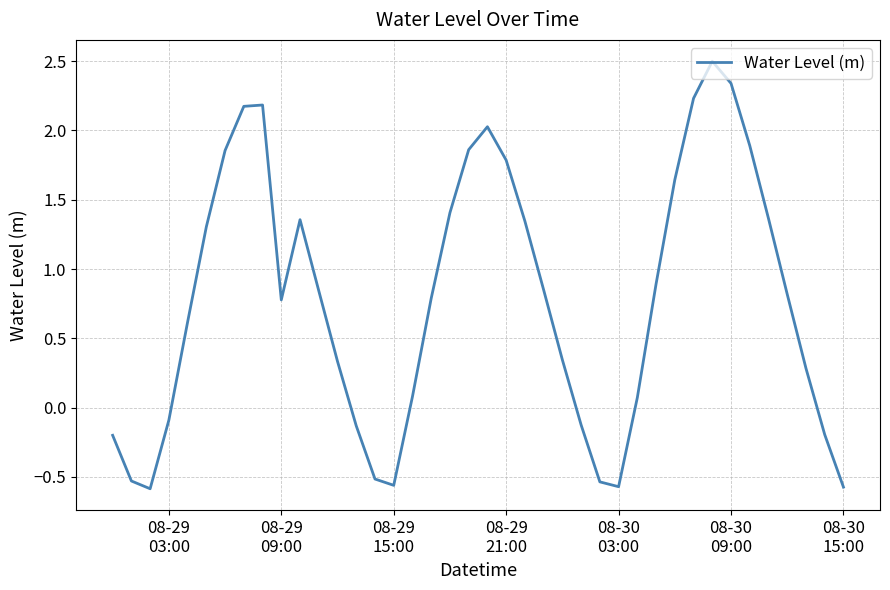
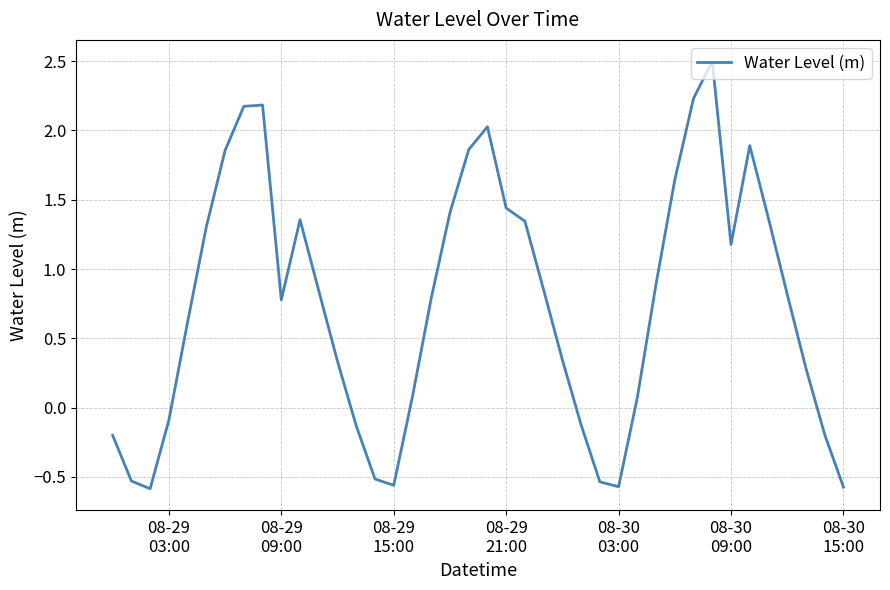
08-29 21:00: 1.79 -> 1.44
08-30 09:00: 2.34 -> 1.18
